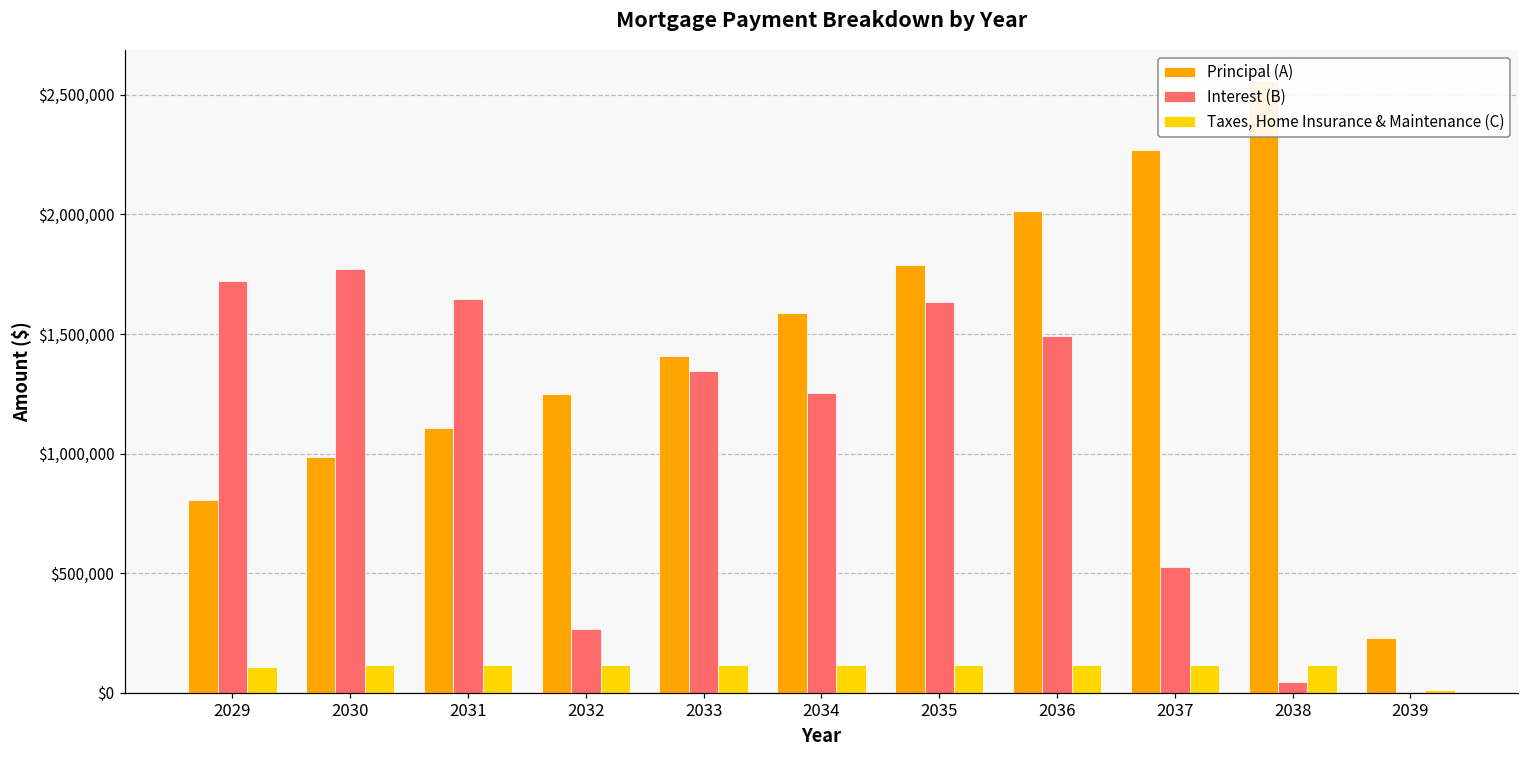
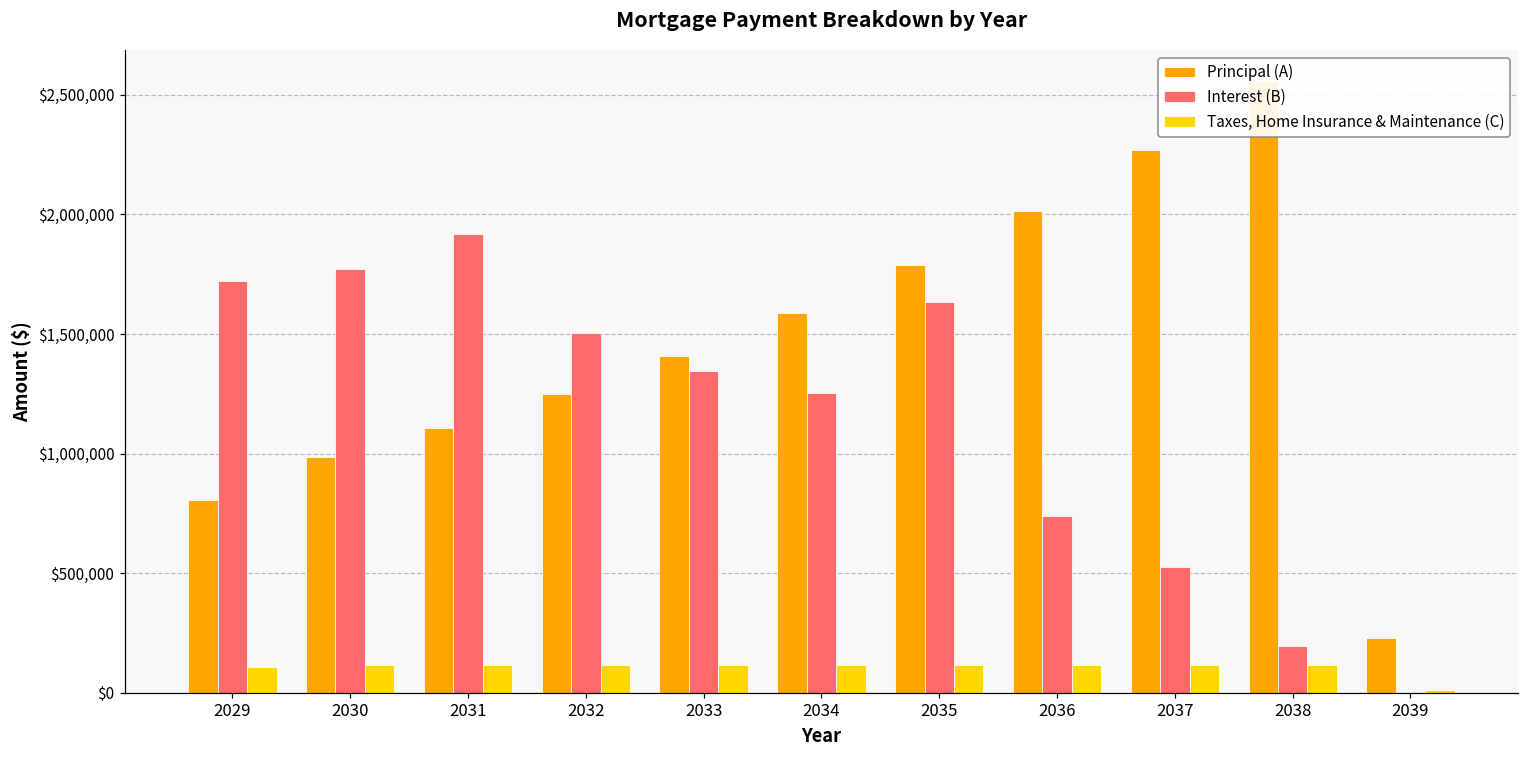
Interest (B), 2031: $1,650,000 -> $1,920,000
Interest (B), 2032: $270,000 -> $1,510,000
Interest (B), 2036: $1,490,000 -> $740,000
Interest (B), 2038: $50,000 -> $200,000
